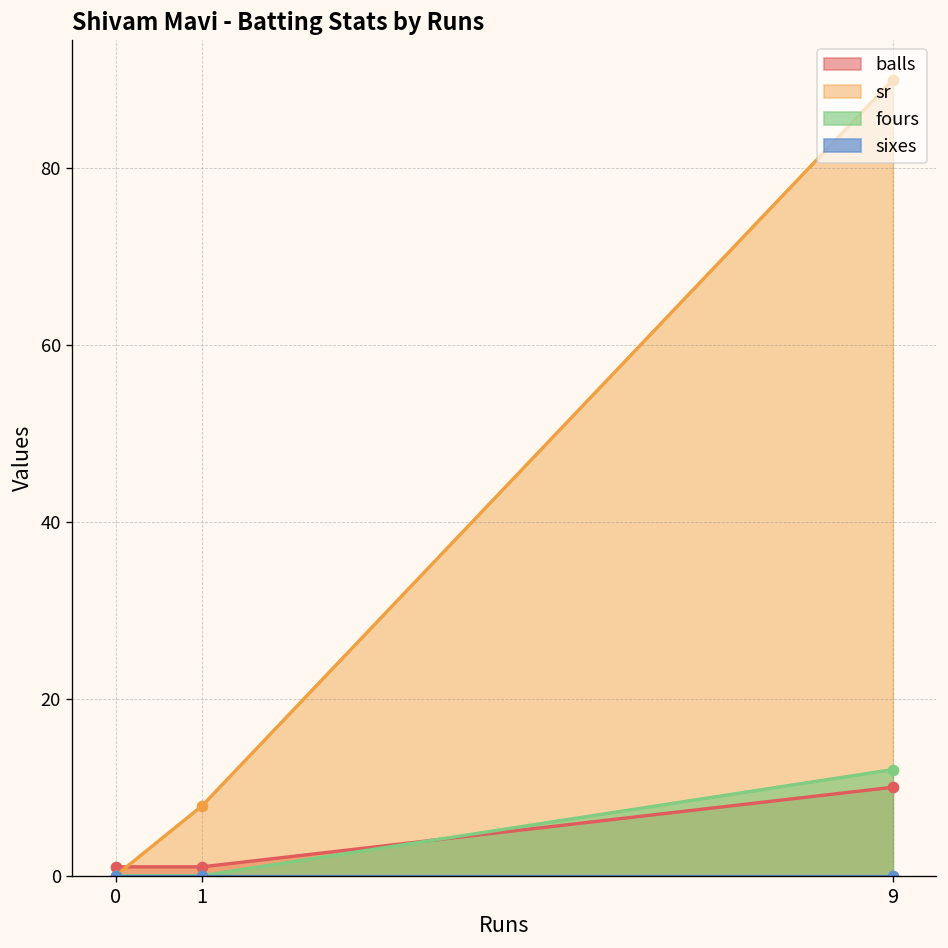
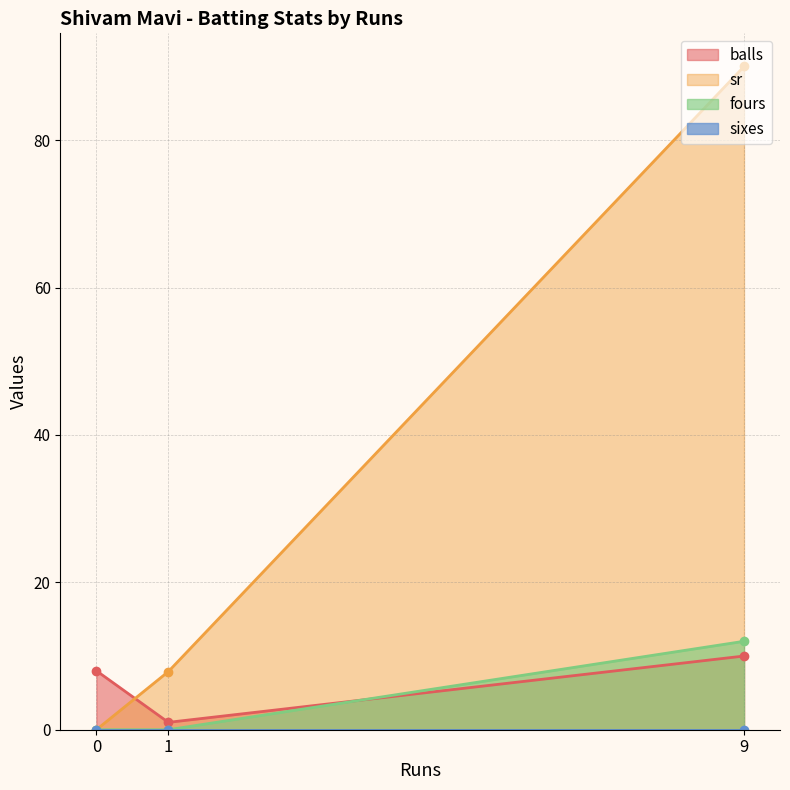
balls, 0: 1 -> 8
